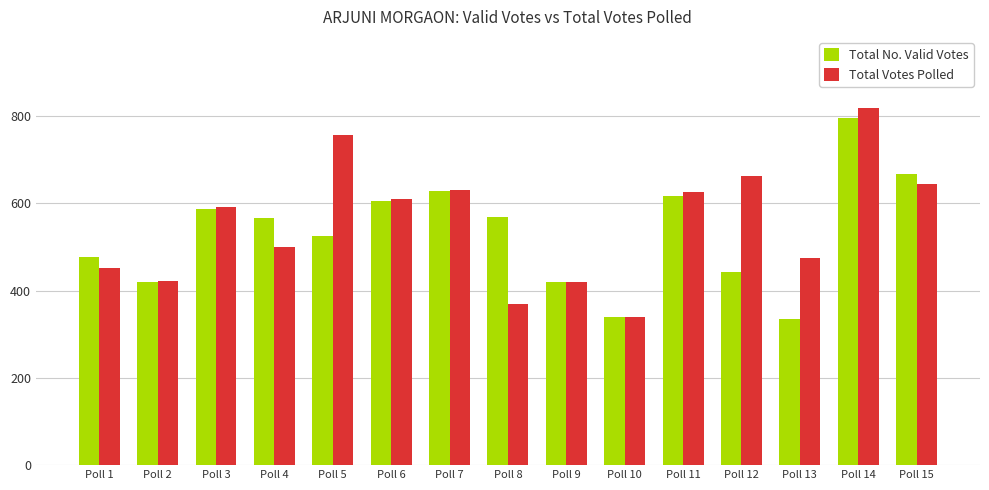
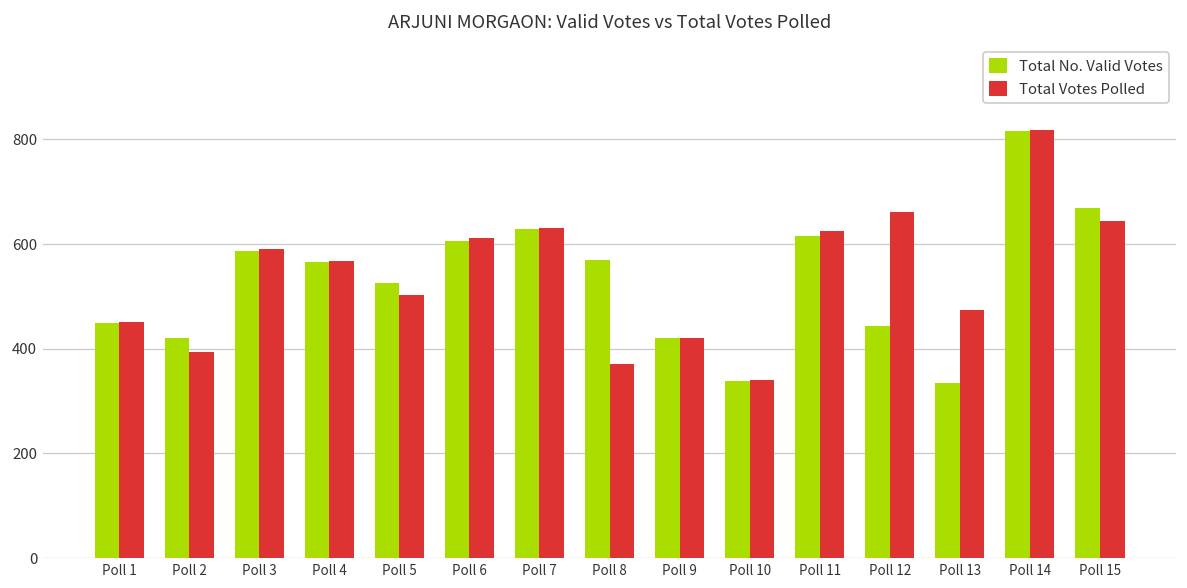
Total No. Valid Votes, Poll 1: 480 -> 450
Total Votes Polled, Poll 2: 420 -> 390
Total Votes Polled, Poll 4: 500 -> 570
Total Votes Polled, Poll 5: 760 -> 500
Total No. Valid Votes, Poll 14: 800 -> 820
